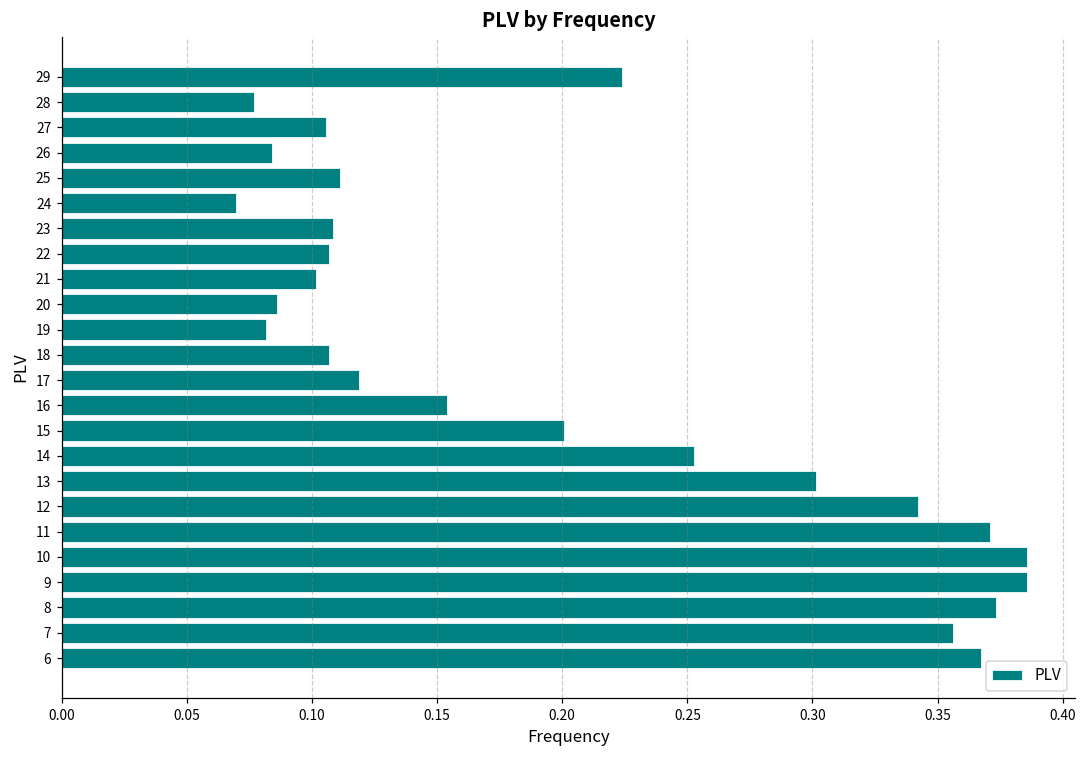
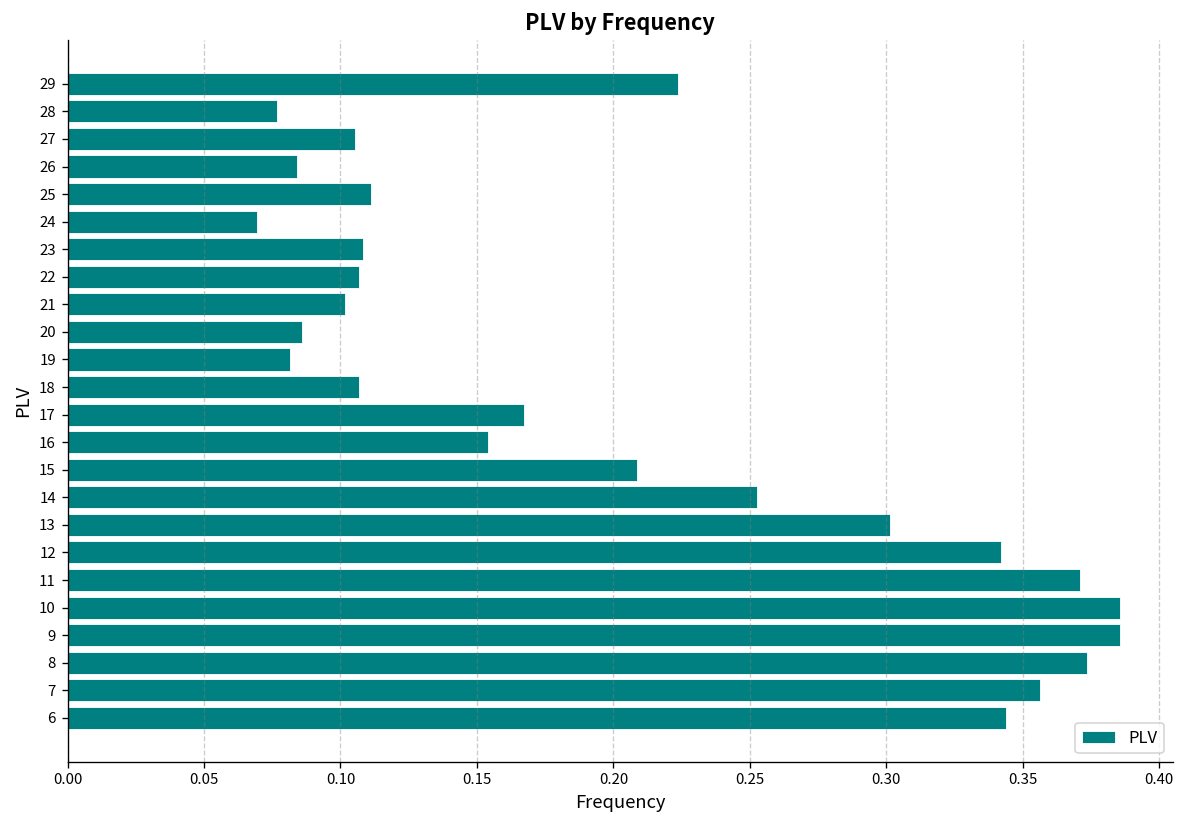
17: 0.119 -> 0.167
15: 0.201 -> 0.209
6: 0.368 -> 0.344
